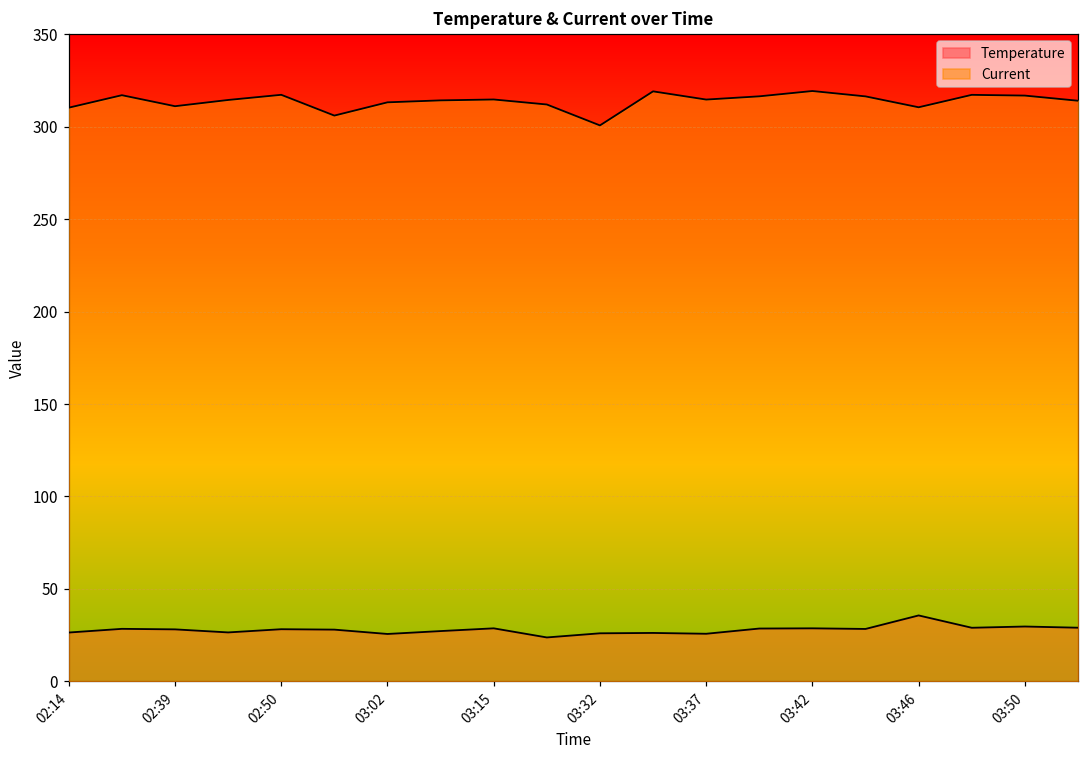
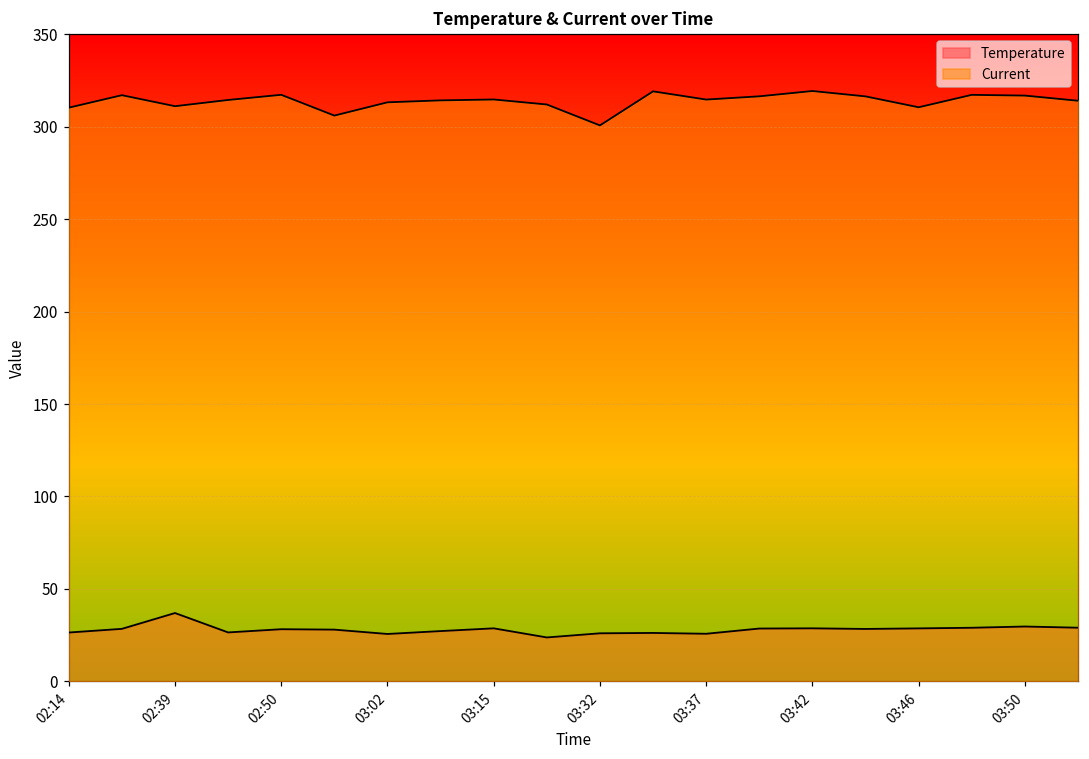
Temperature, 02:39: 28 -> 37
Temperature, 03:46: 36 -> 29
